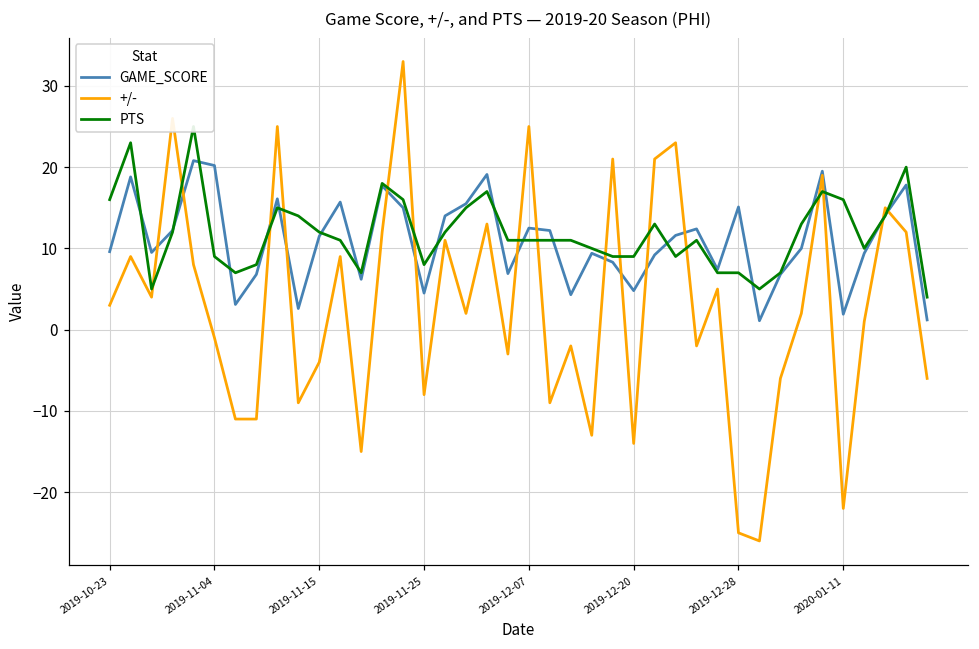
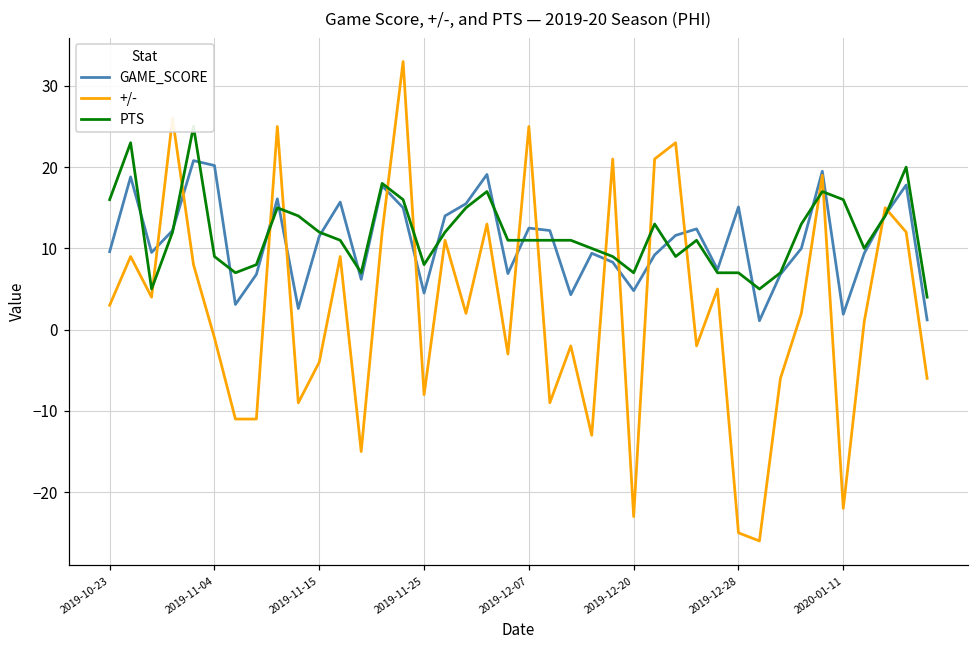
+/-, 2019-12-20: -14 -> -23
PTS, 2019-12-20: 9 -> 7
